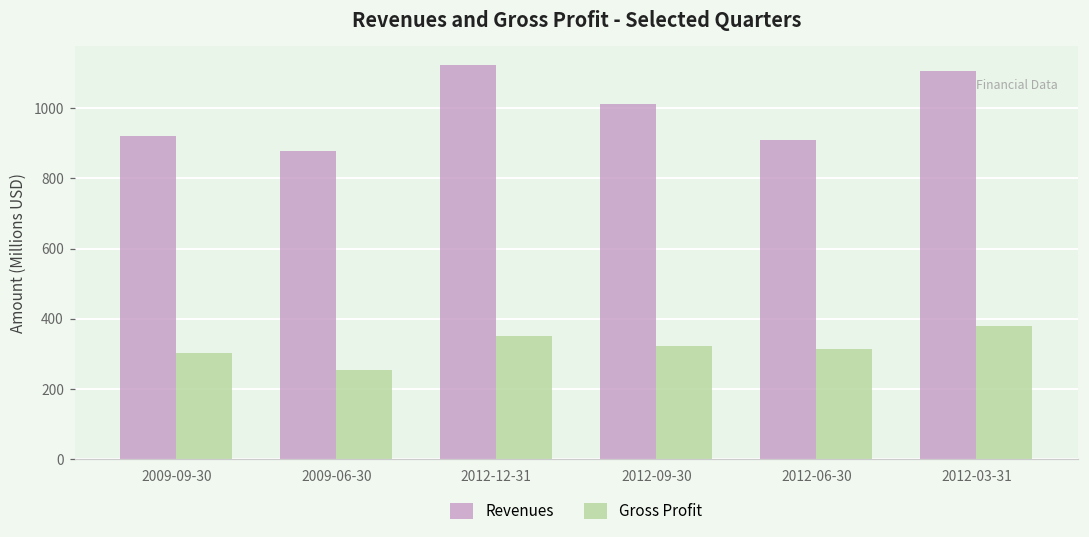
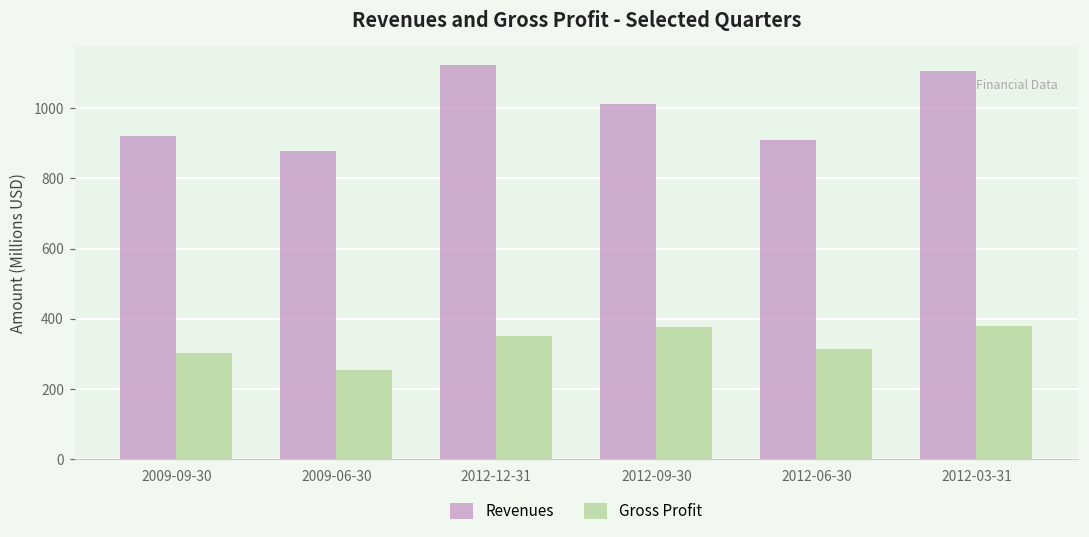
Gross Profit, 2012-09-30: 320 -> 380
